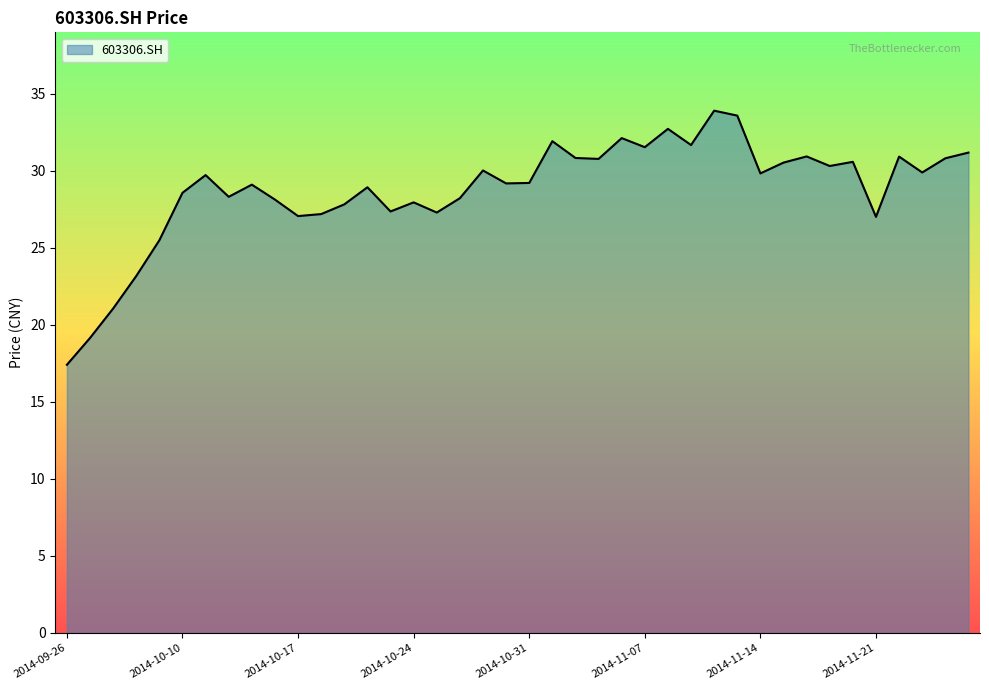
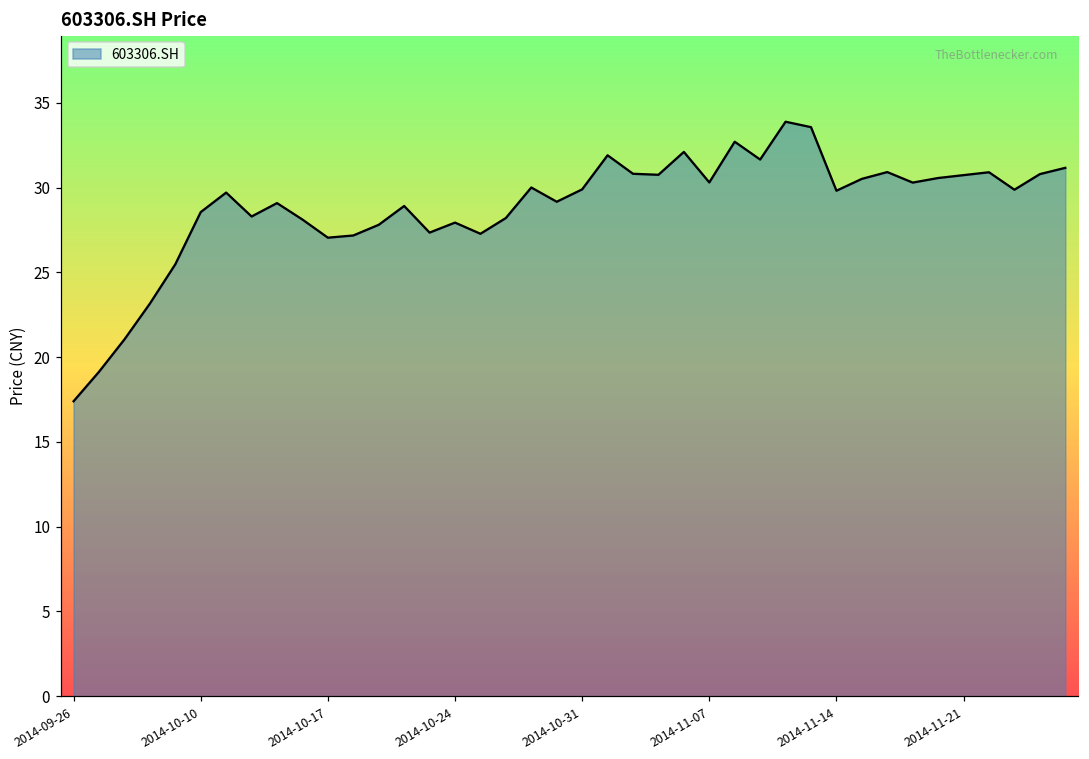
2014-10-31: 29.2 -> 29.9
2014-11-07: 31.5 -> 30.3
2014-11-21: 27.0 -> 30.7
